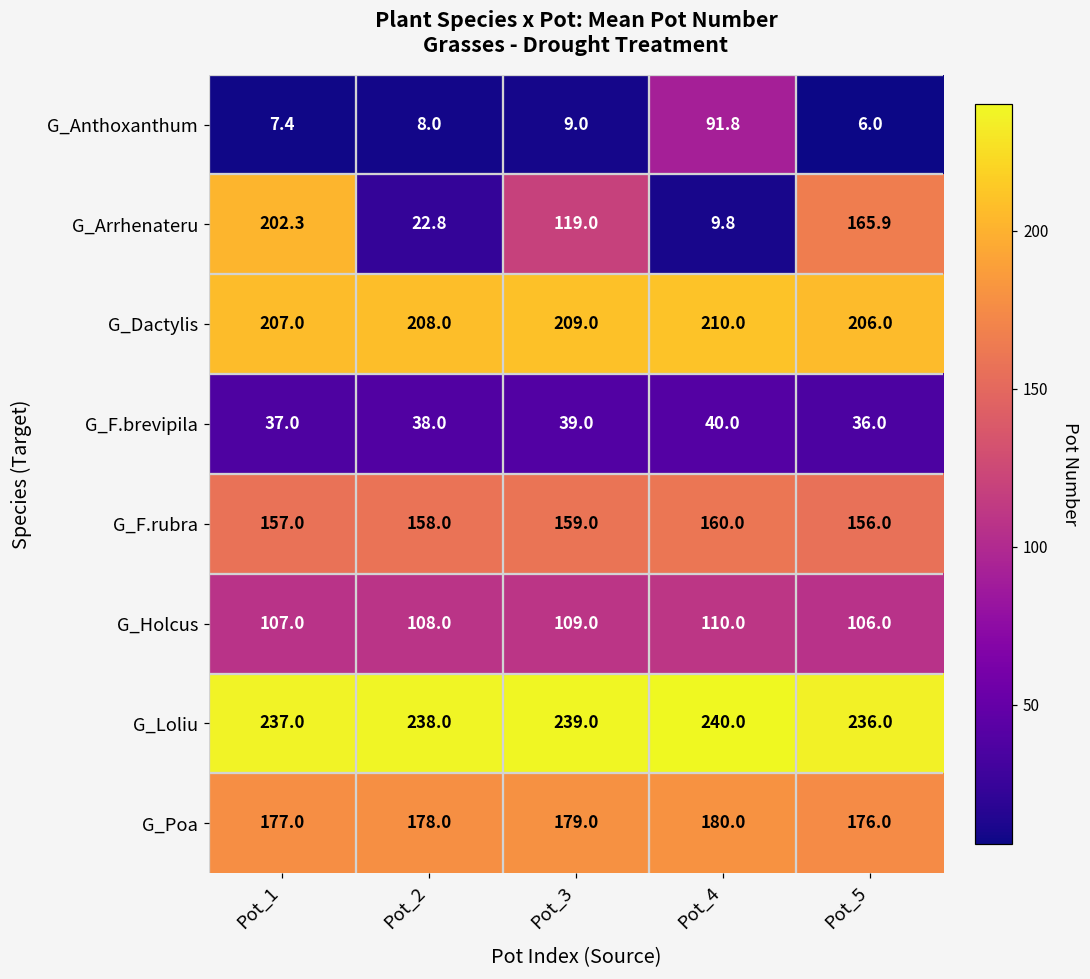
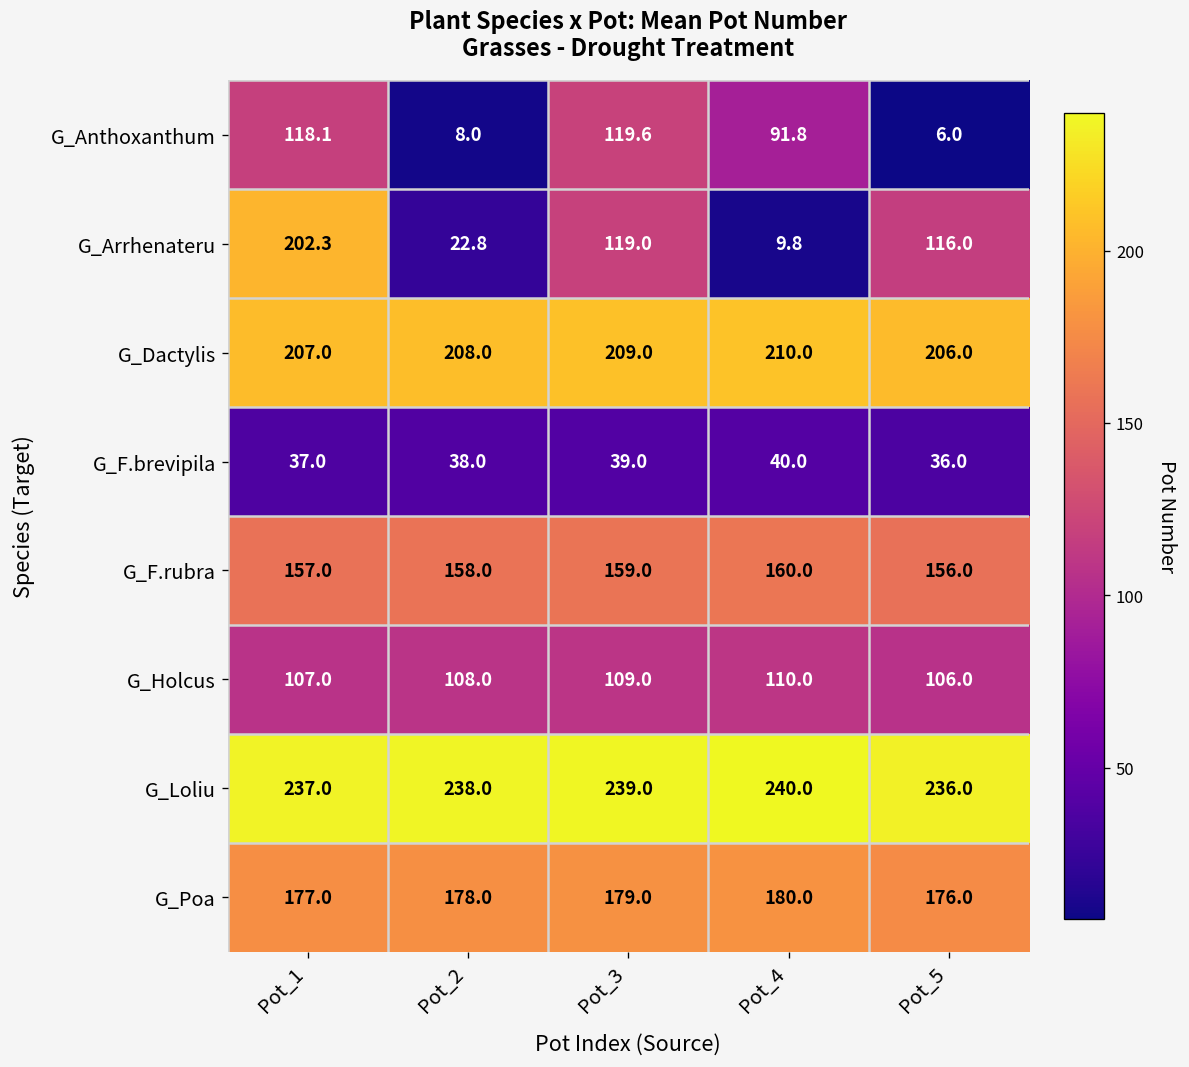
G_Anthoxanthum, Pot_1: 7.4 -> 118.1
G_Anthoxanthum, Pot_3: 9.0 -> 119.6
G_Arrhenateru, Pot_5: 165.9 -> 116.0
